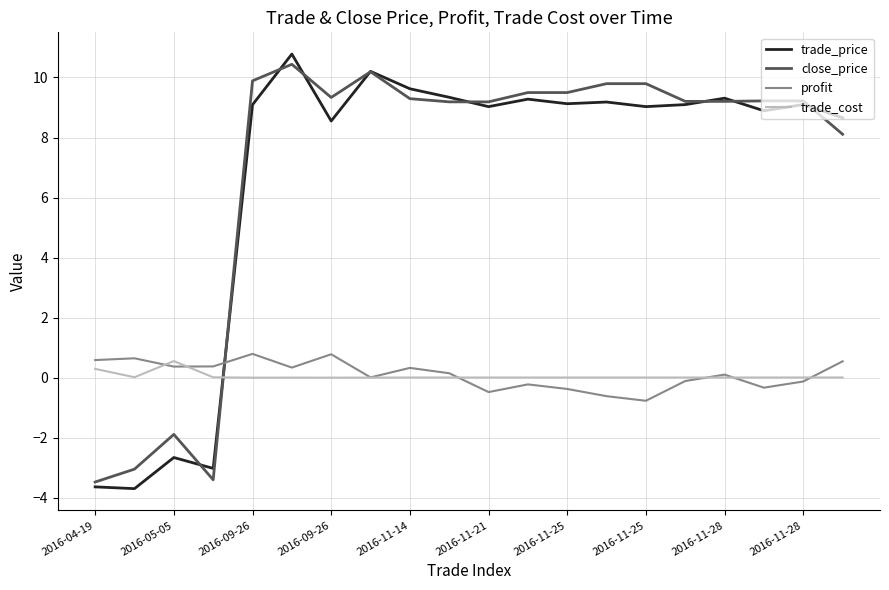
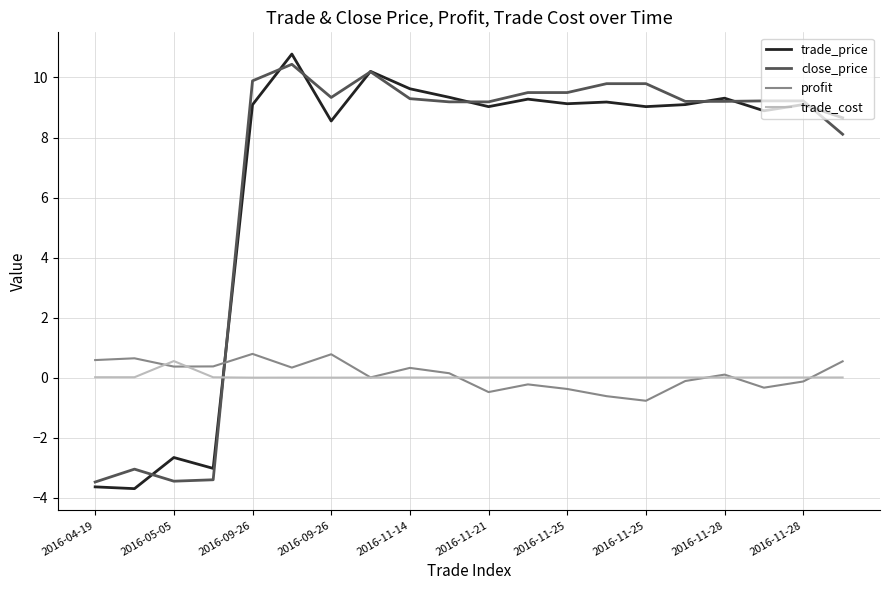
trade_cost, 2016-04-19: 0.3 -> 0.0
close_price, 2016-05-05: -1.9 -> -3.4
